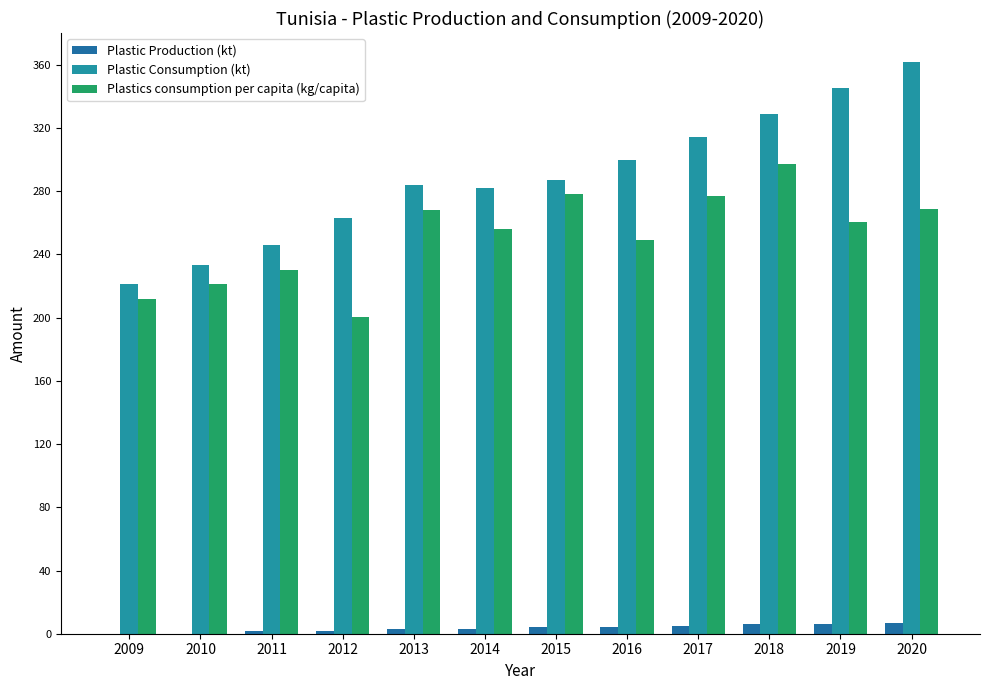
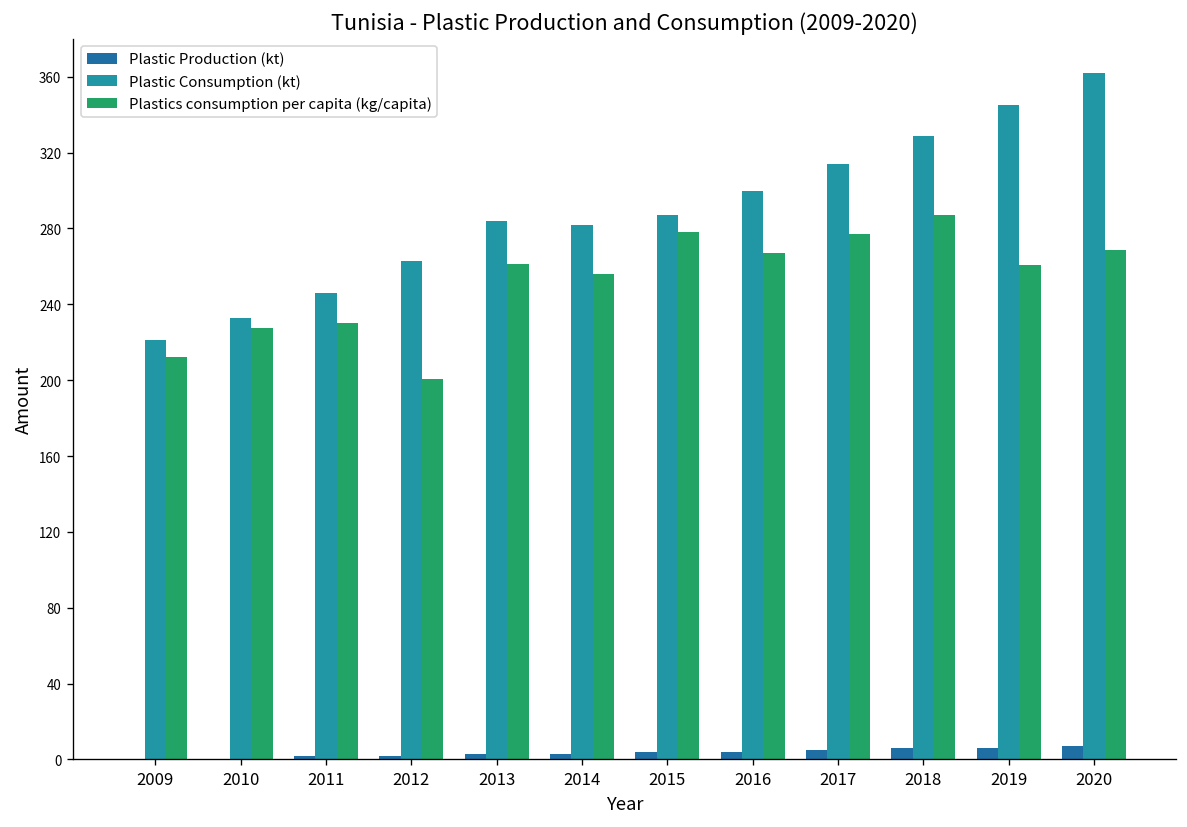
Plastics consumption per capita (kg/capita), 2010: 221 -> 227
Plastics consumption per capita (kg/capita), 2013: 268 -> 261
Plastics consumption per capita (kg/capita), 2016: 249 -> 267
Plastics consumption per capita (kg/capita), 2018: 297 -> 287
